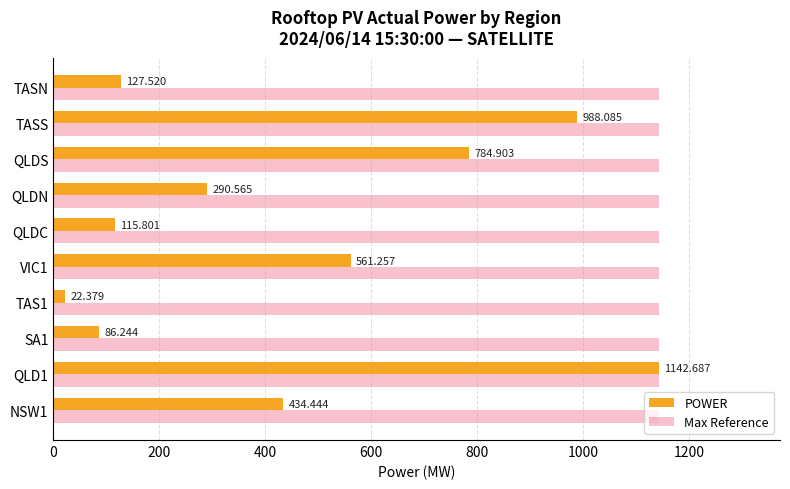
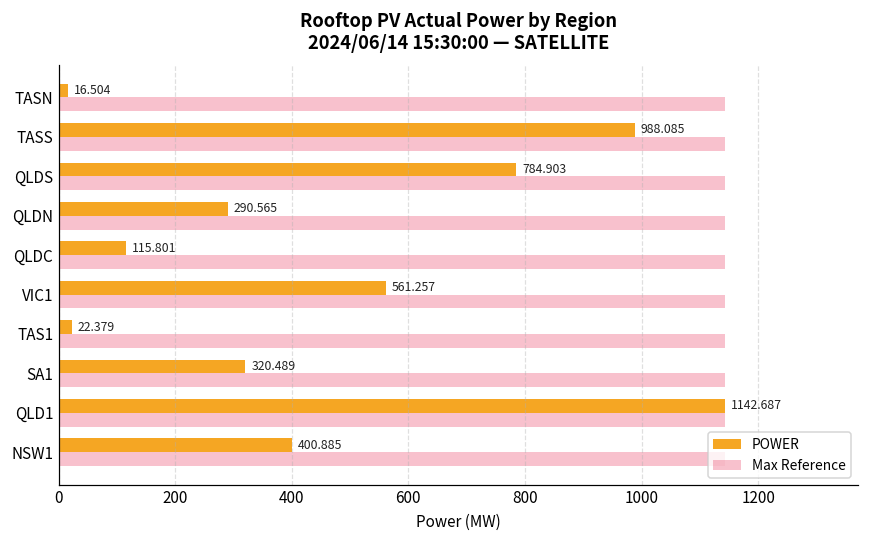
POWER, TASN: 127.520 -> 16.504
POWER, SA1: 86.244 -> 320.489
POWER, NSW1: 434.444 -> 400.885
